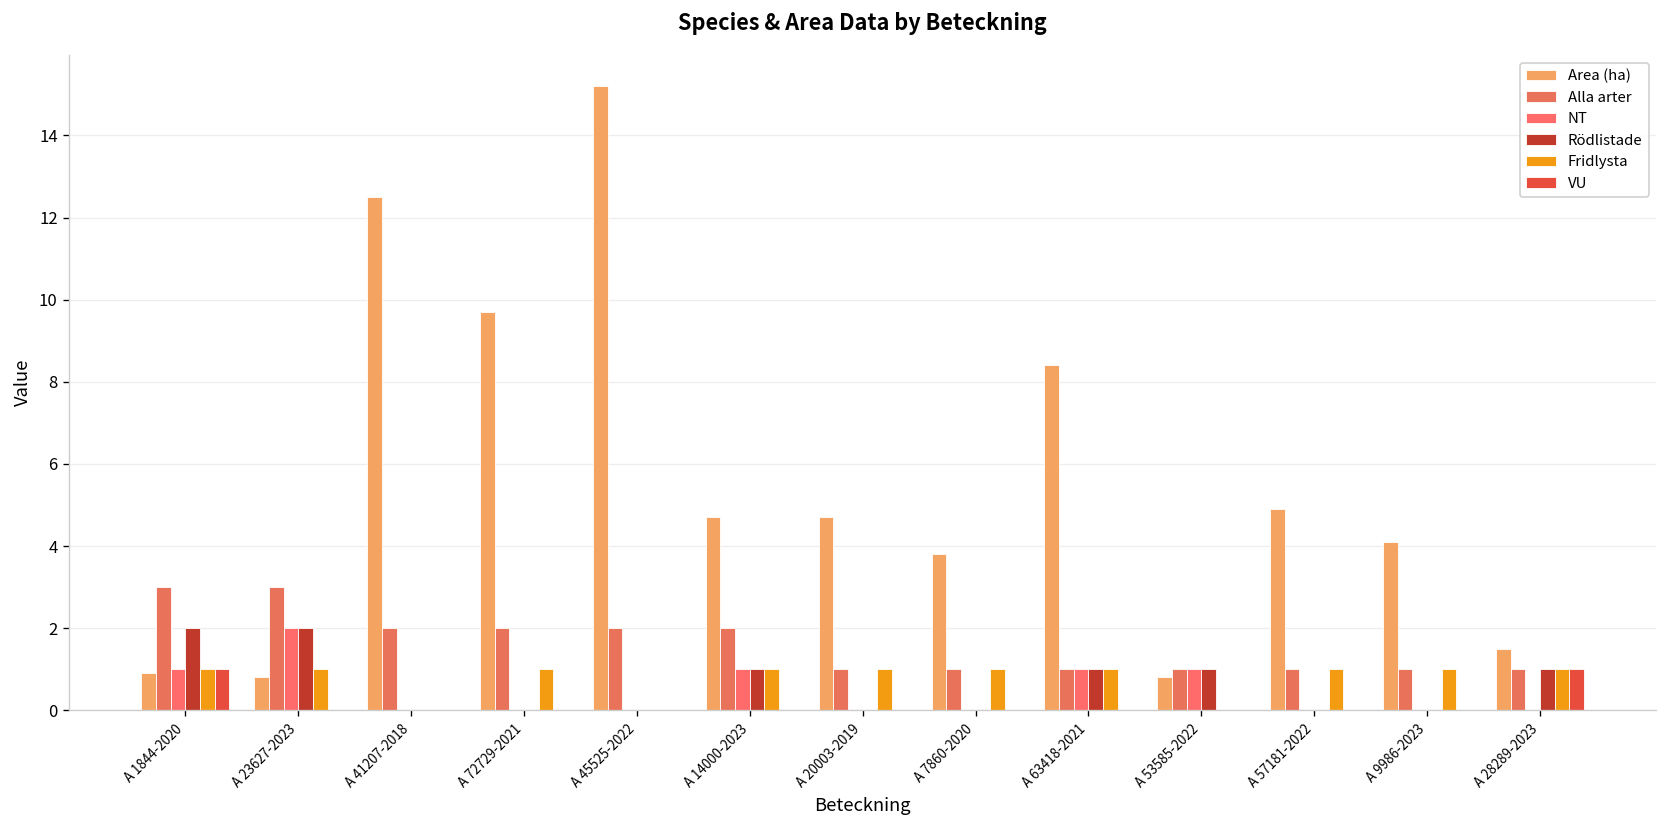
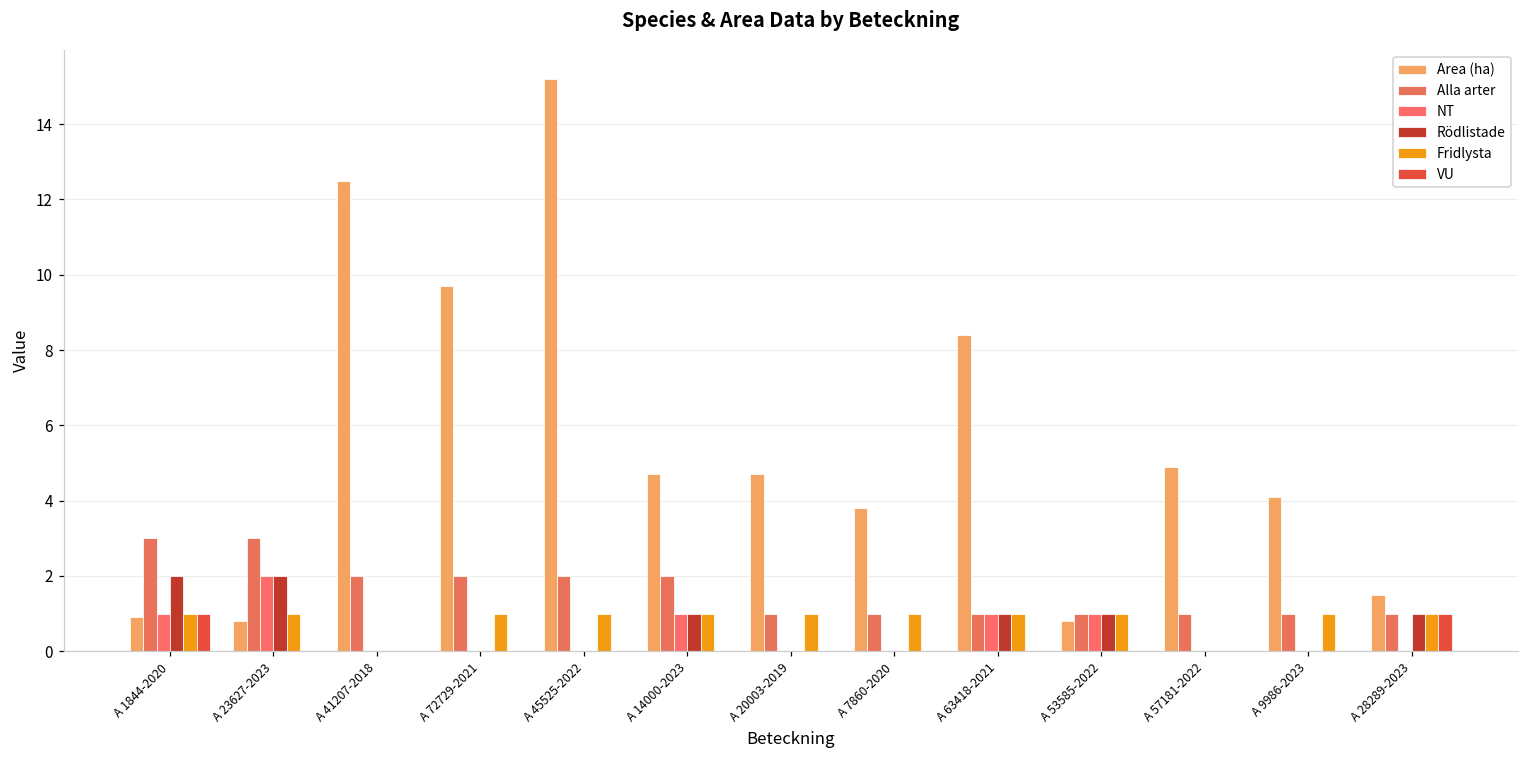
Fridlysta, A 45525-2022: 0 -> 1
Fridlysta, A 53585-2022: 0 -> 1
Fridlysta, A 57181-2022: 1 -> 0
